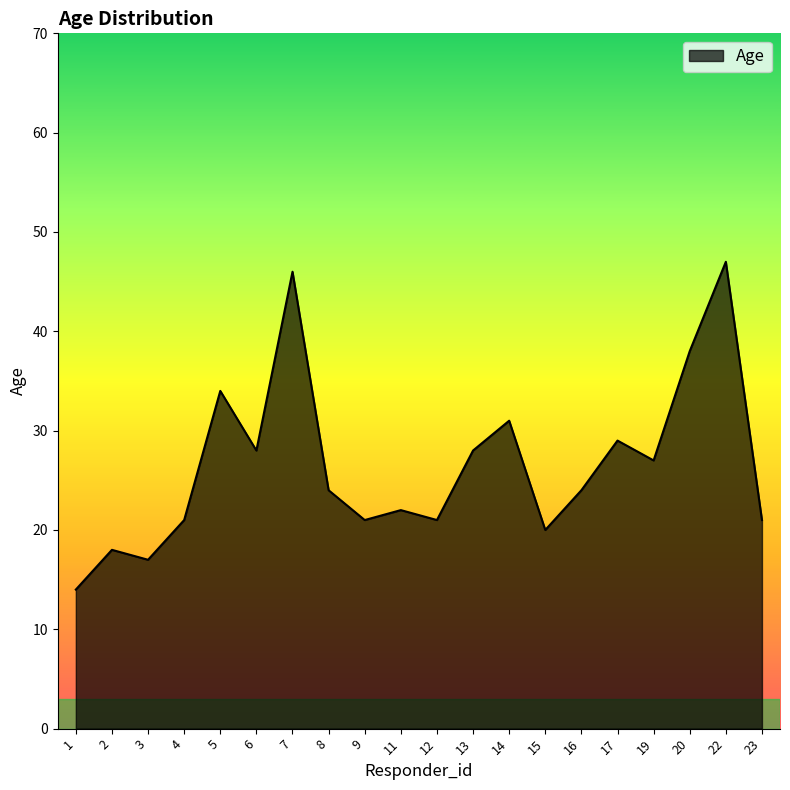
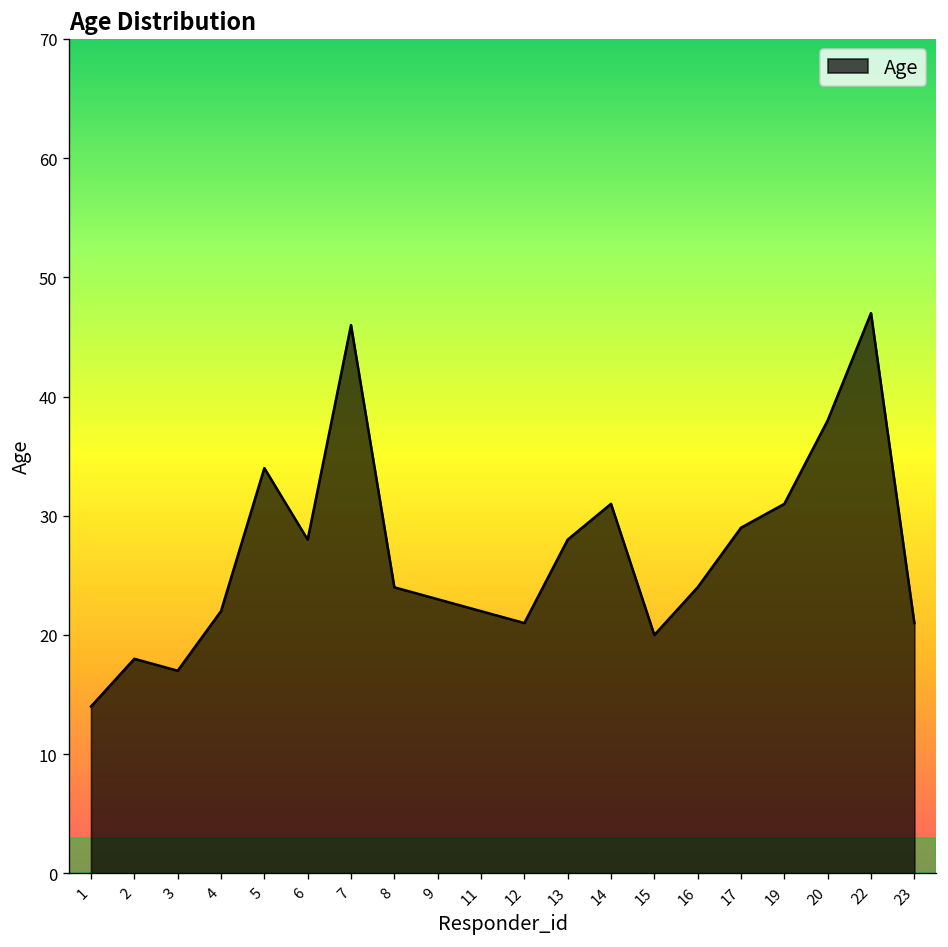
4: 21 -> 22
9: 21 -> 23
19: 27 -> 31
